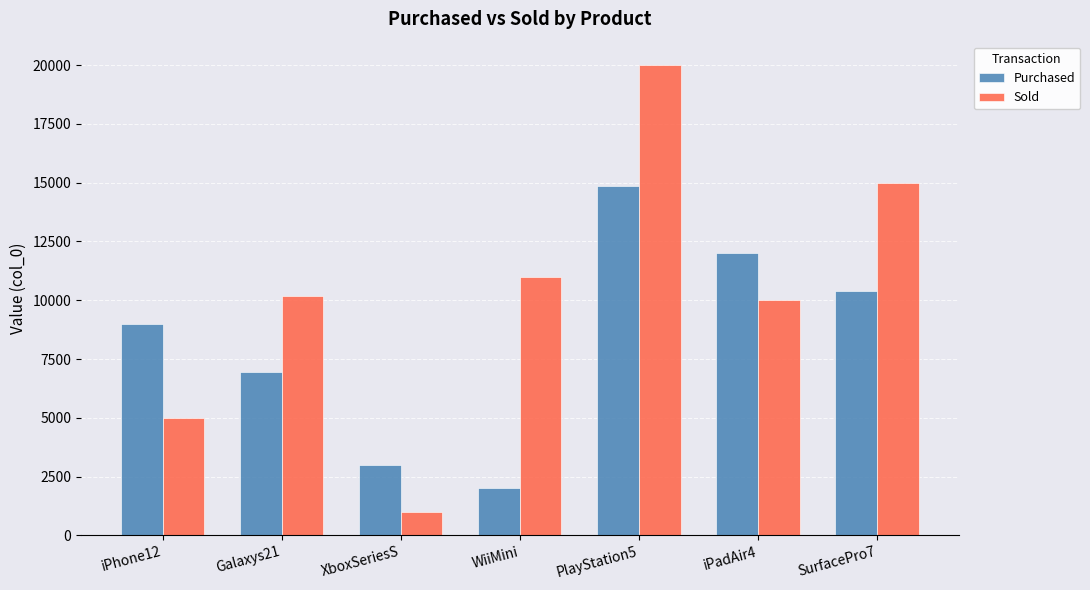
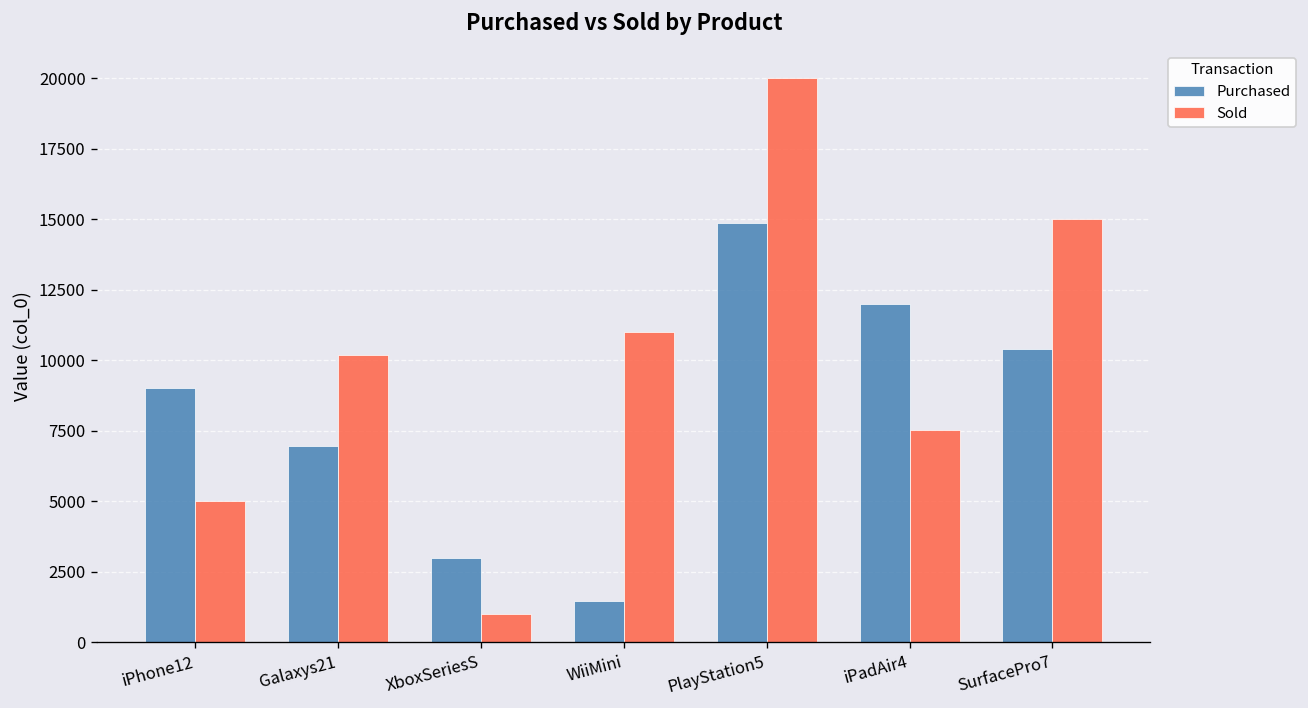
Purchased, WiiMini: 2000 -> 1500
Sold, iPadAir4: 10000 -> 7500
